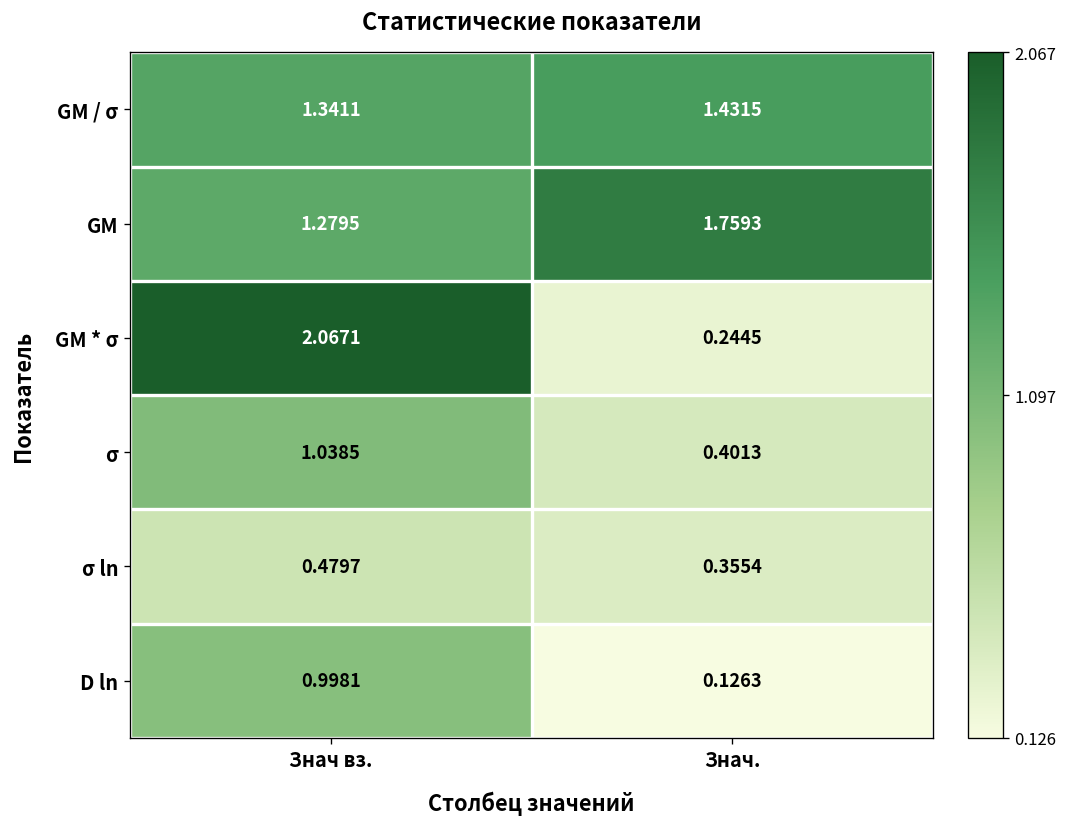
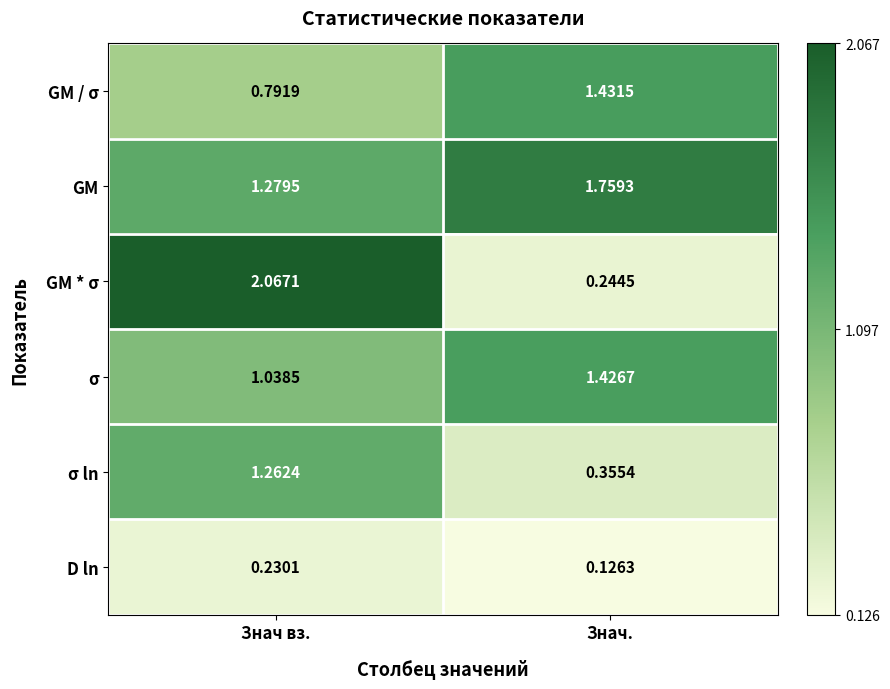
GM / σ, Знач вз.: 1.3411 -> 0.7919
σ, Знач.: 0.4013 -> 1.4267
σ ln, Знач вз.: 0.4797 -> 1.2624
D ln, Знач вз.: 0.9981 -> 0.2301
